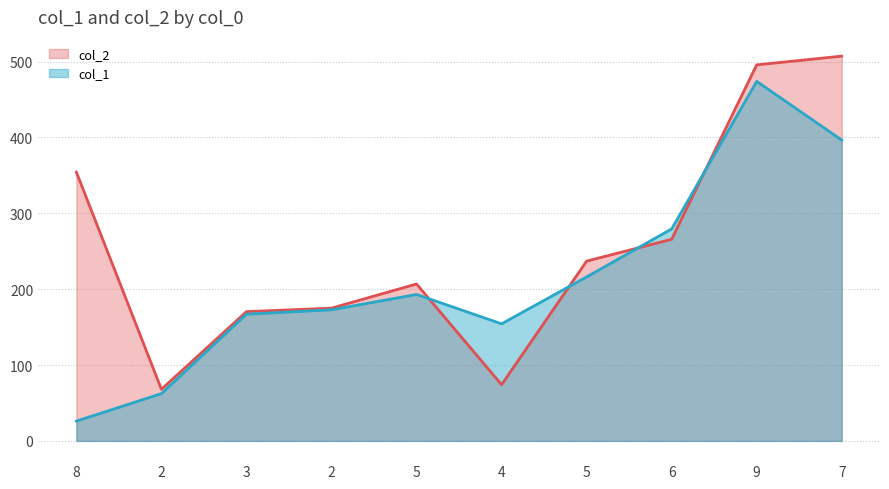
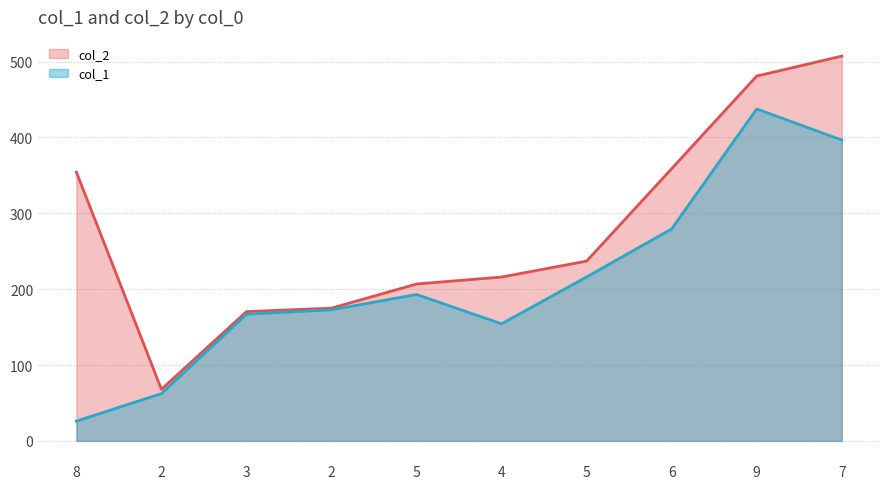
col_2, 4: 70 -> 220
col_2, 6: 270 -> 360
col_2, 9: 500 -> 480
col_1, 9: 470 -> 440
